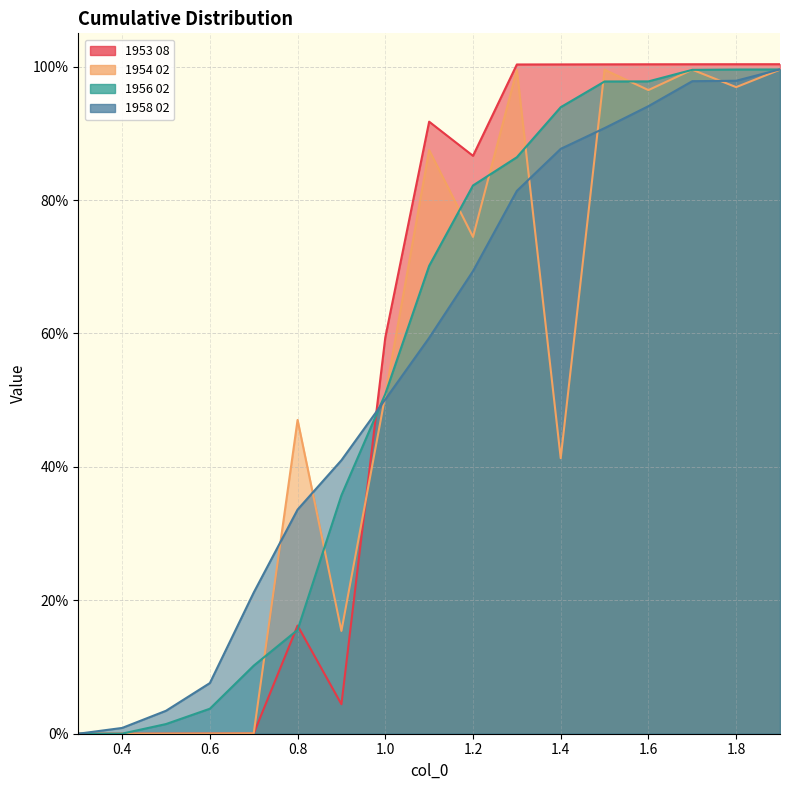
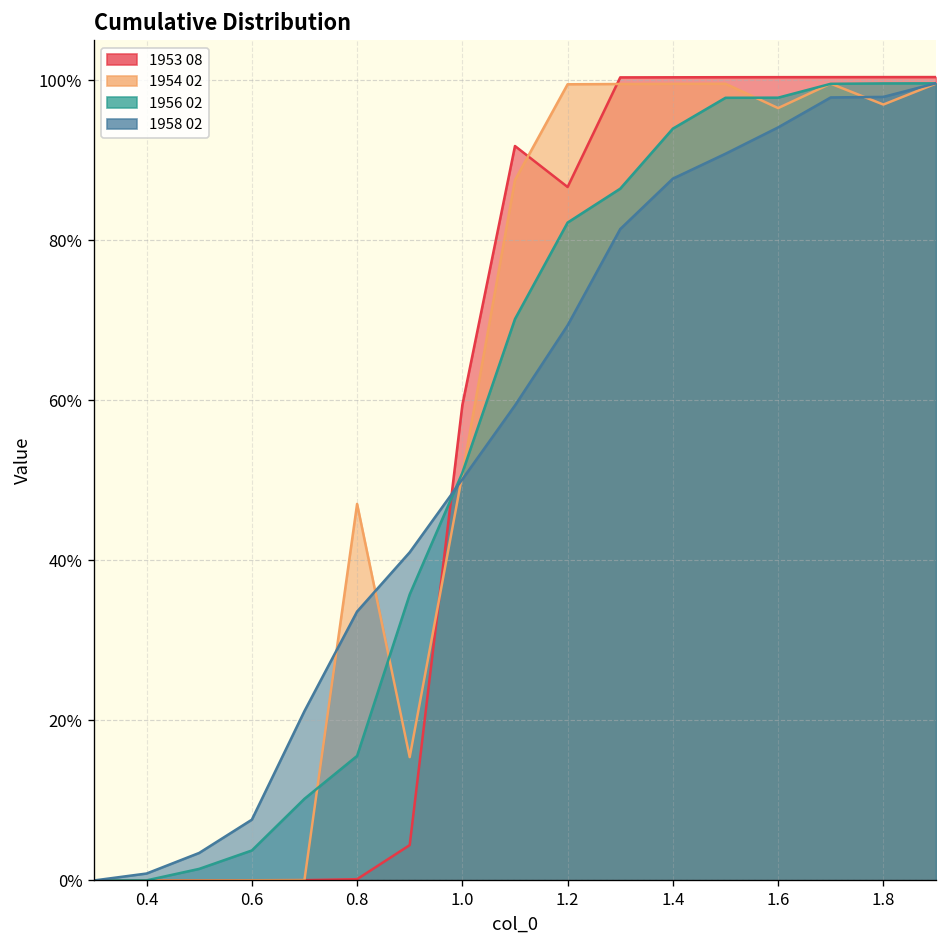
1953 08, 0.8: 16% -> 0%
1954 02, 1.2: 74% -> 99%
1954 02, 1.4: 41% -> 100%
